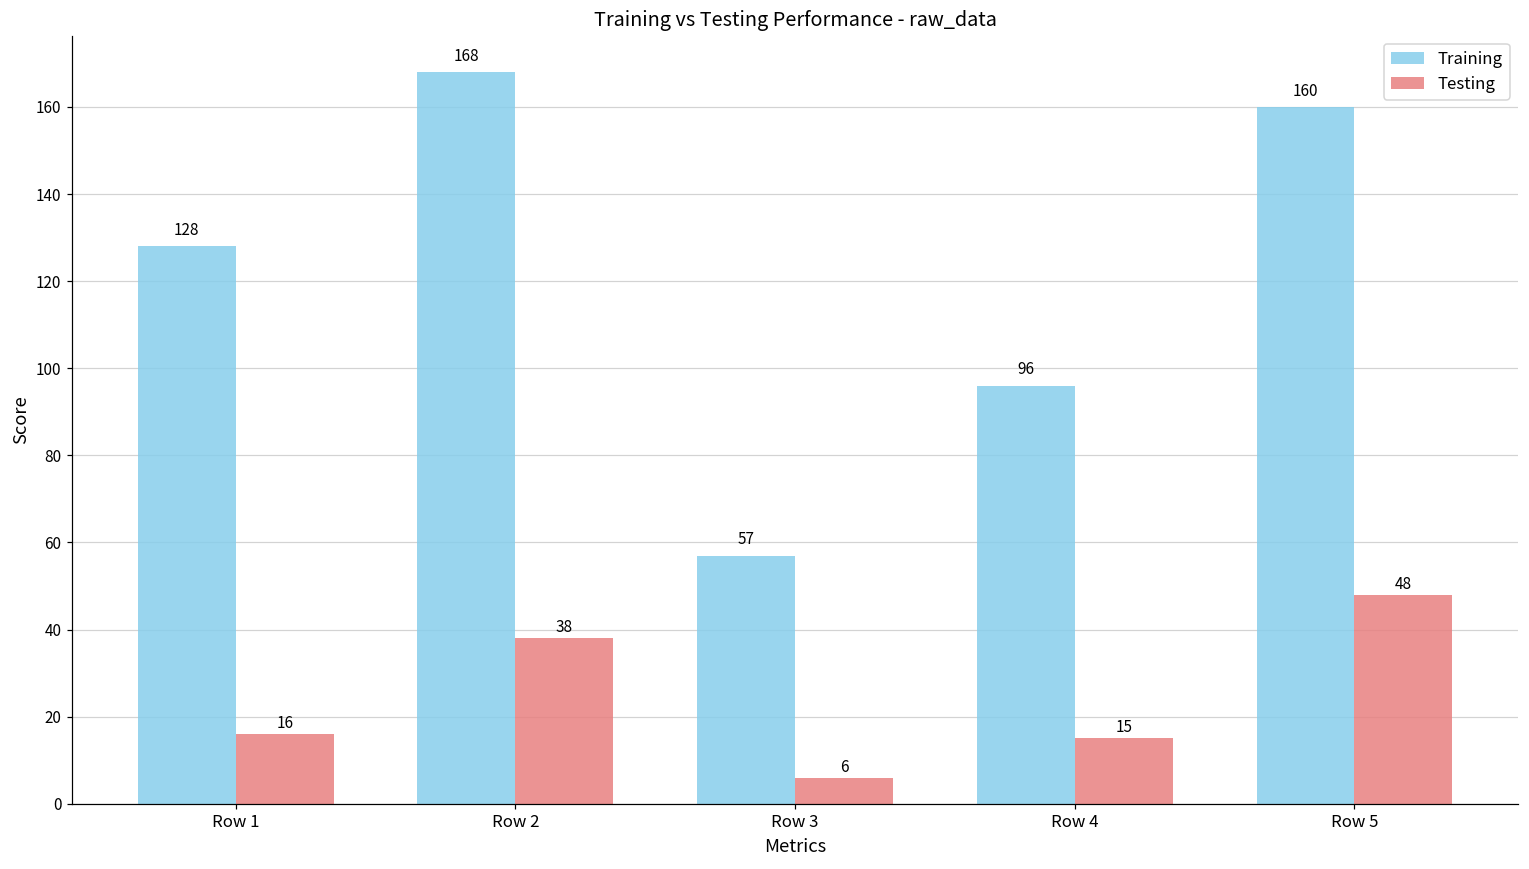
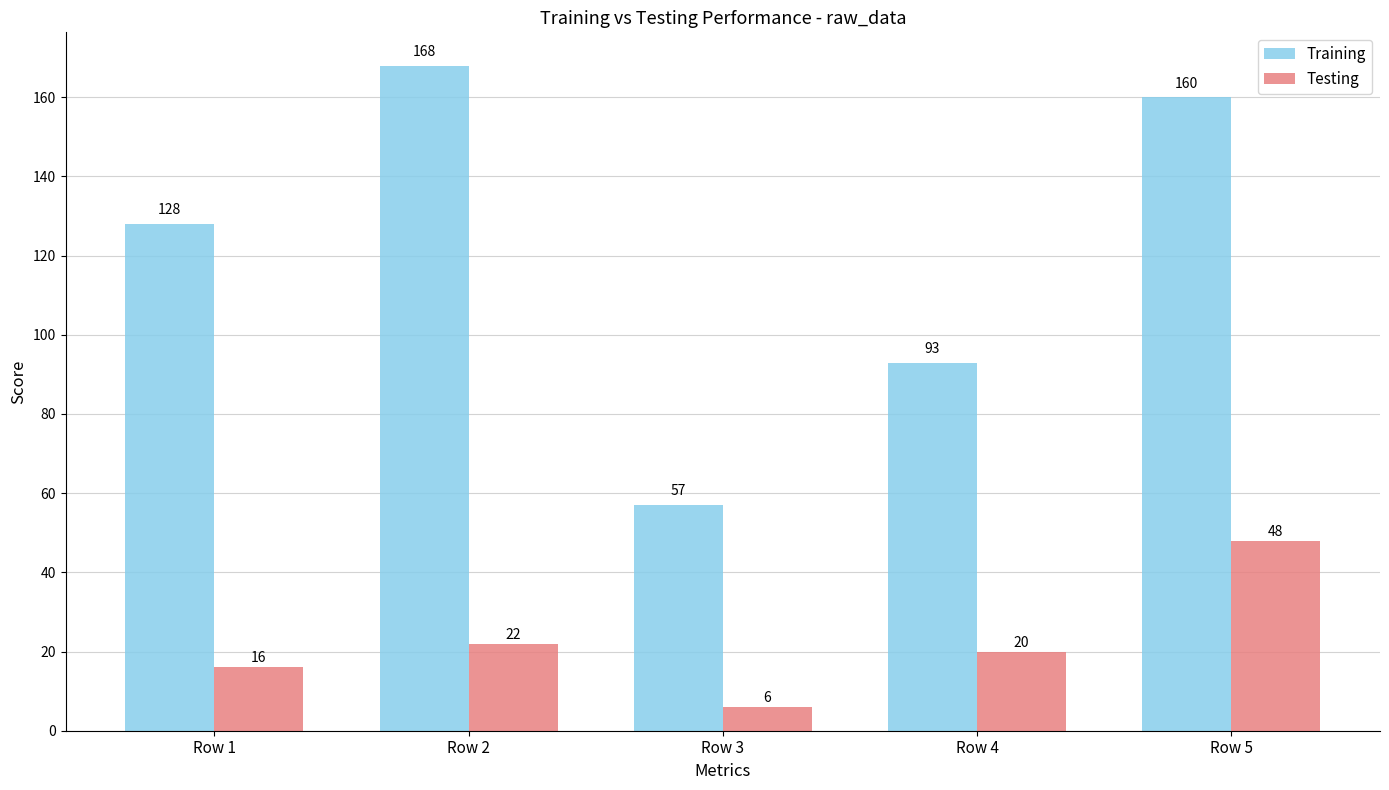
Testing, Row 2: 38 -> 22
Training, Row 4: 96 -> 93
Testing, Row 4: 15 -> 20
